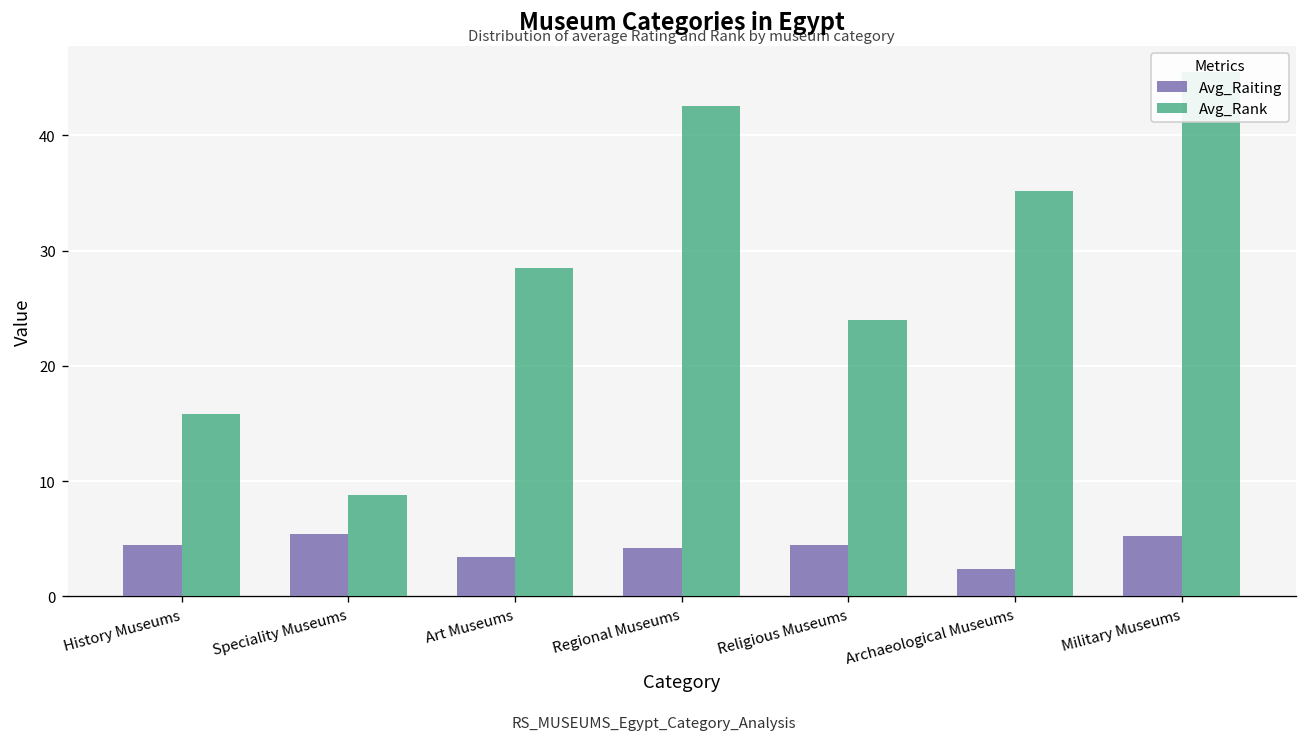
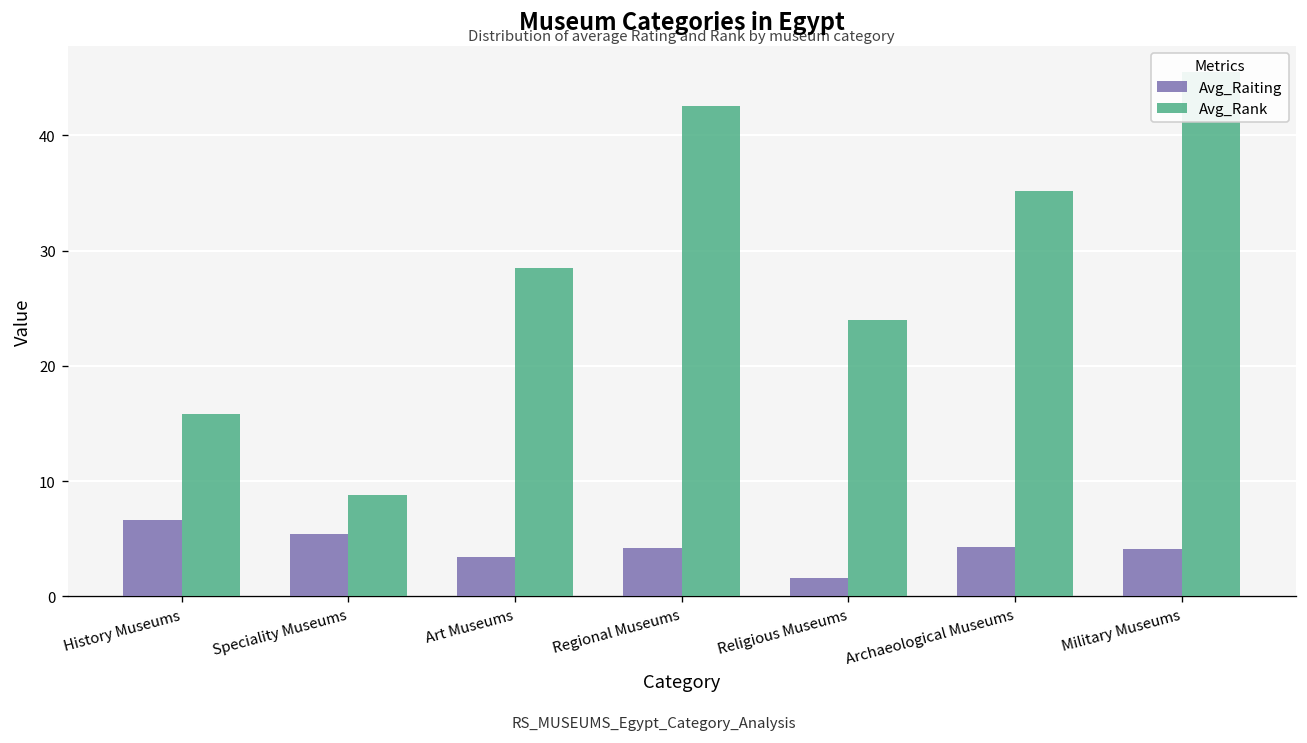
Avg_Raiting, History Museums: 5 -> 7
Avg_Raiting, Religious Museums: 5 -> 2
Avg_Raiting, Archaeological Museums: 2 -> 4
Avg_Raiting, Military Museums: 5 -> 4
